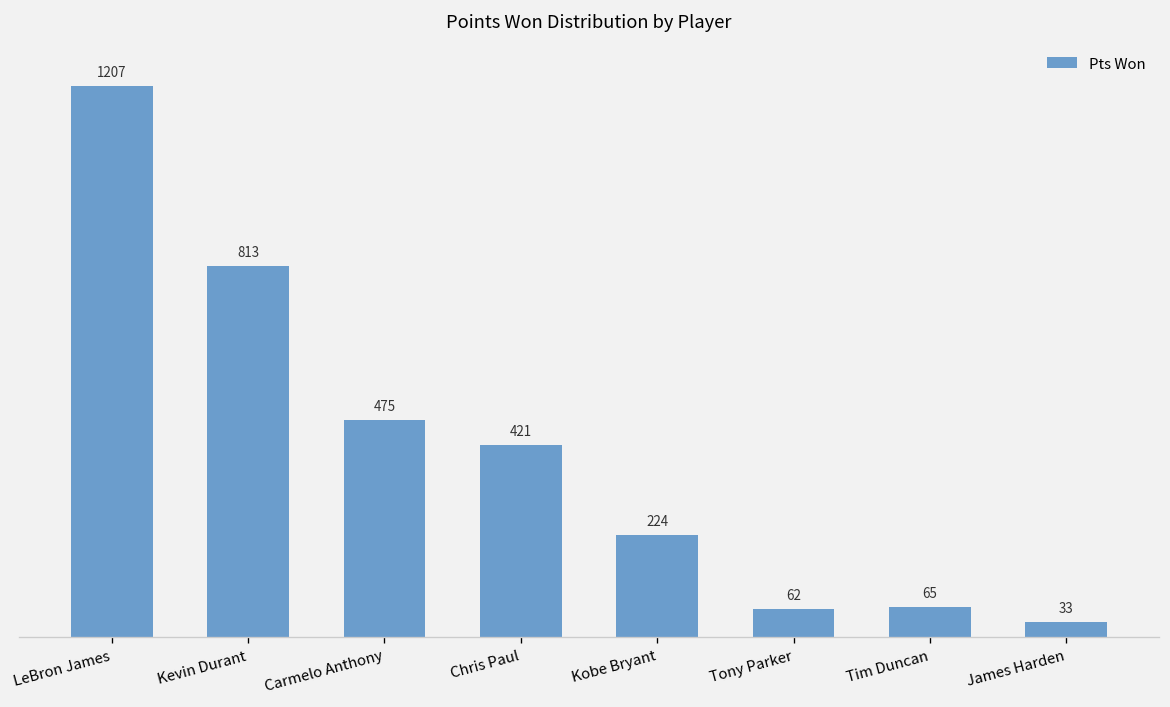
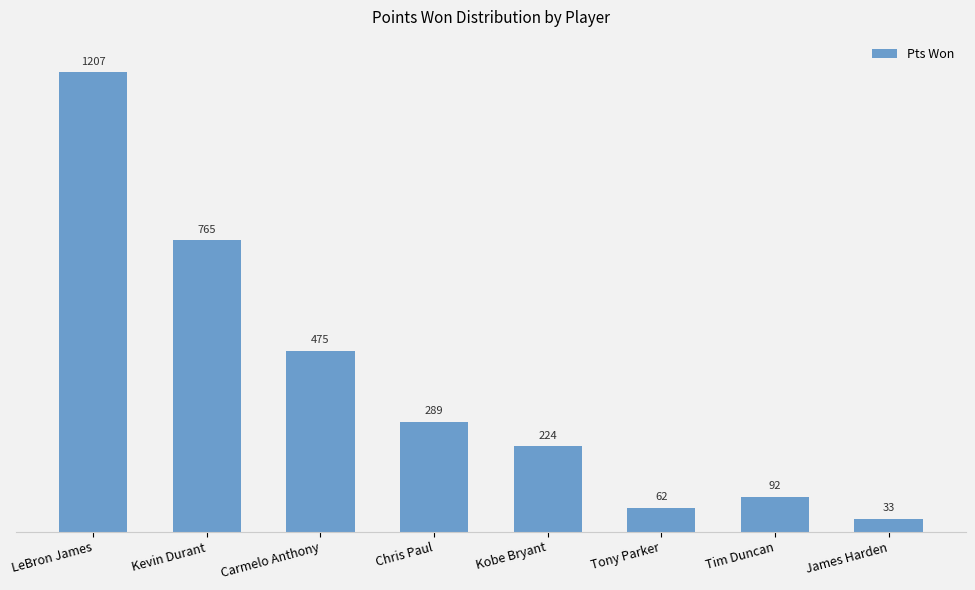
Kevin Durant: 813 -> 765
Chris Paul: 421 -> 289
Tim Duncan: 65 -> 92
